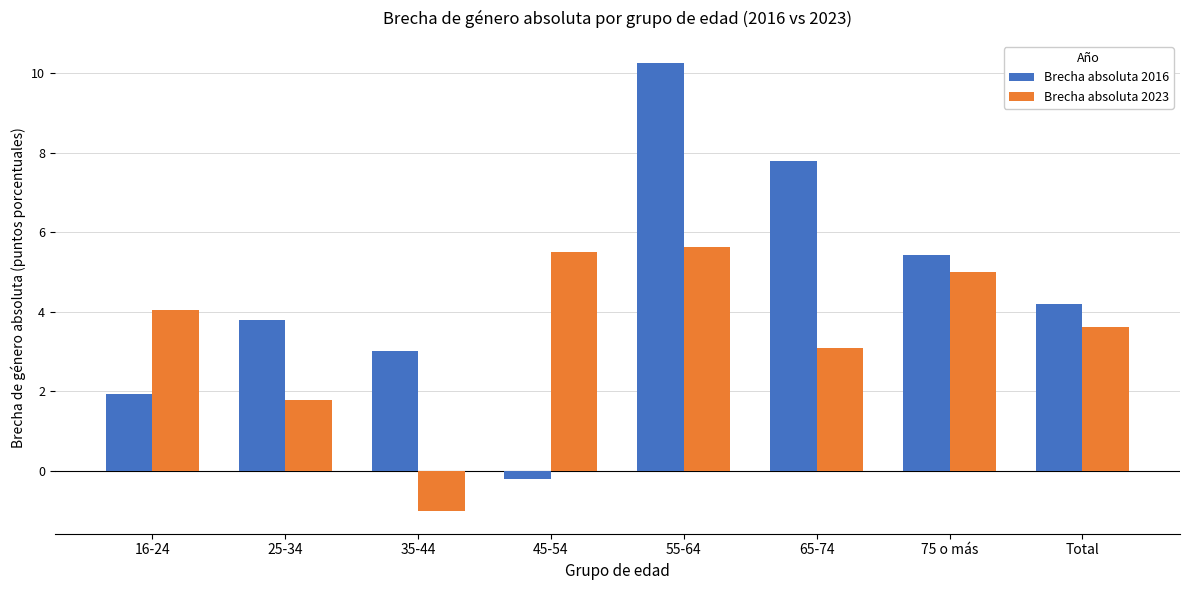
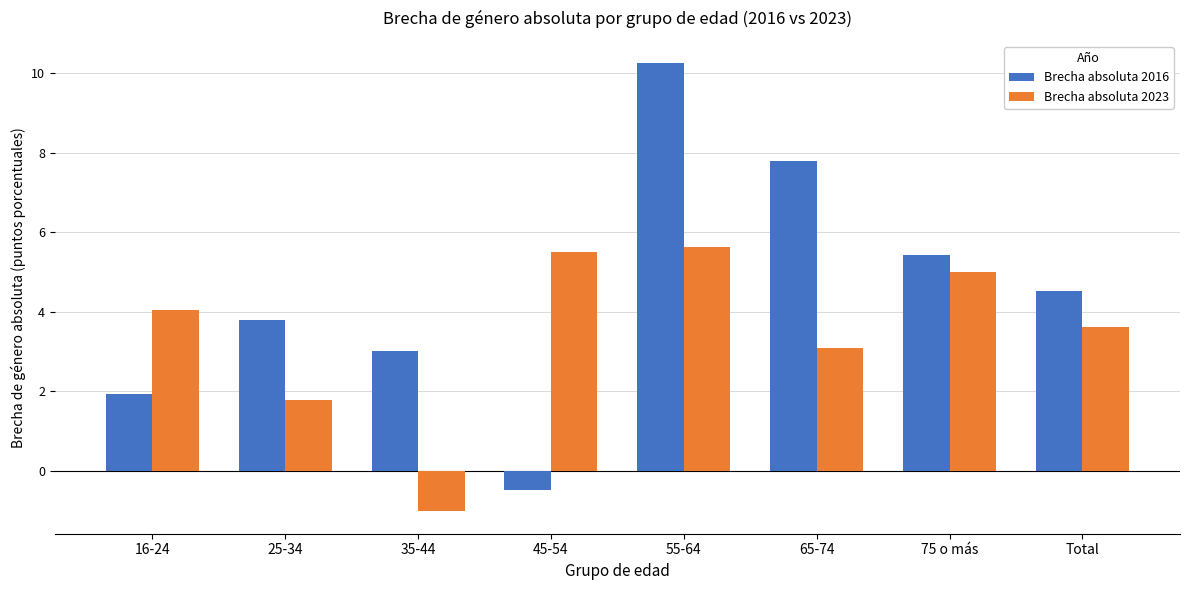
Brecha absoluta 2016, 45-54: -0.2 -> -0.5
Brecha absoluta 2016, Total: 4.2 -> 4.5
